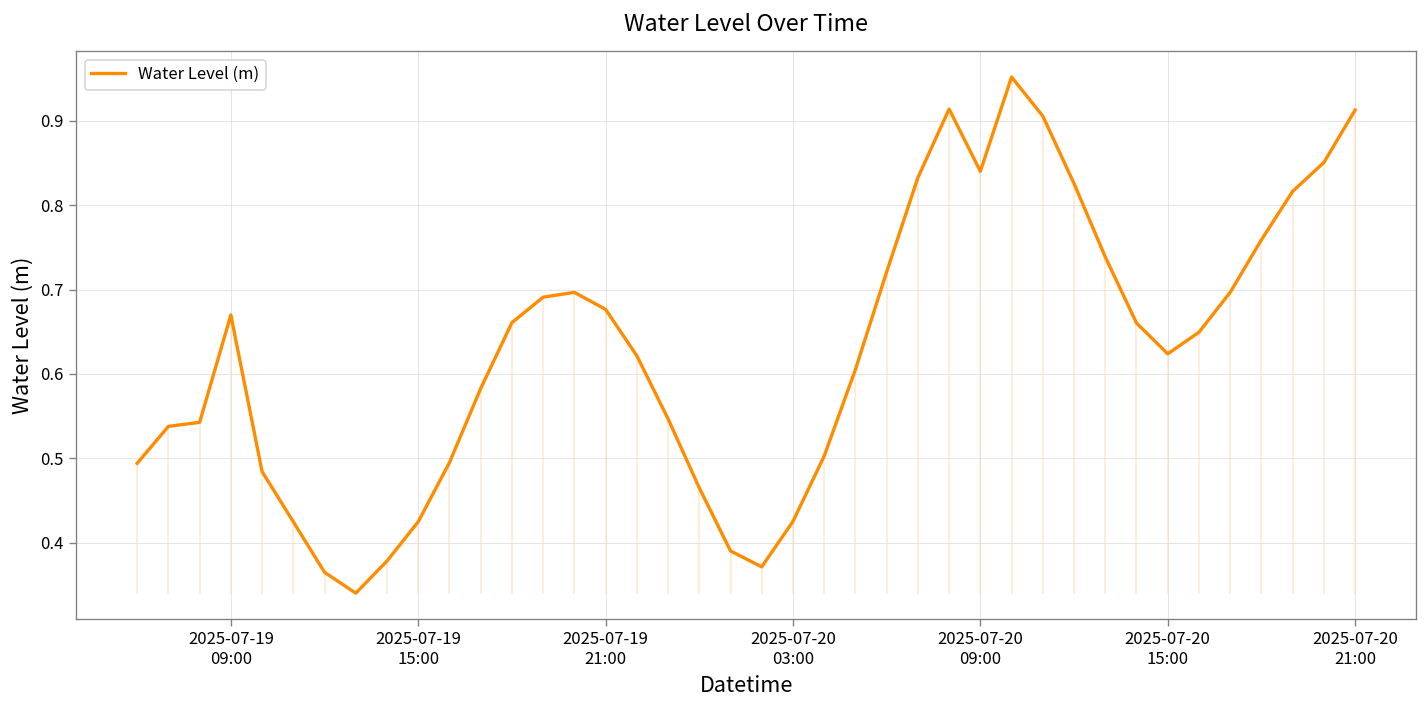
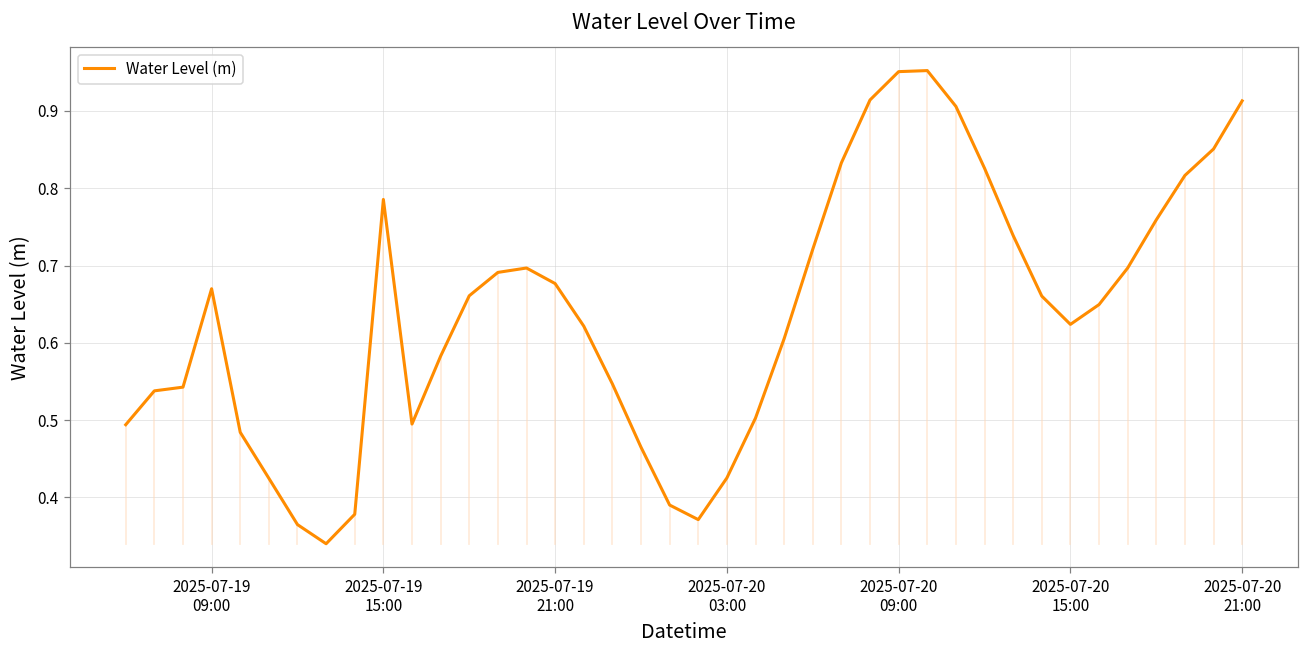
Water Level (m), 2025-07-19 15:00: 0.42 -> 0.79
Water Level (m), 2025-07-20 09:00: 0.84 -> 0.95
